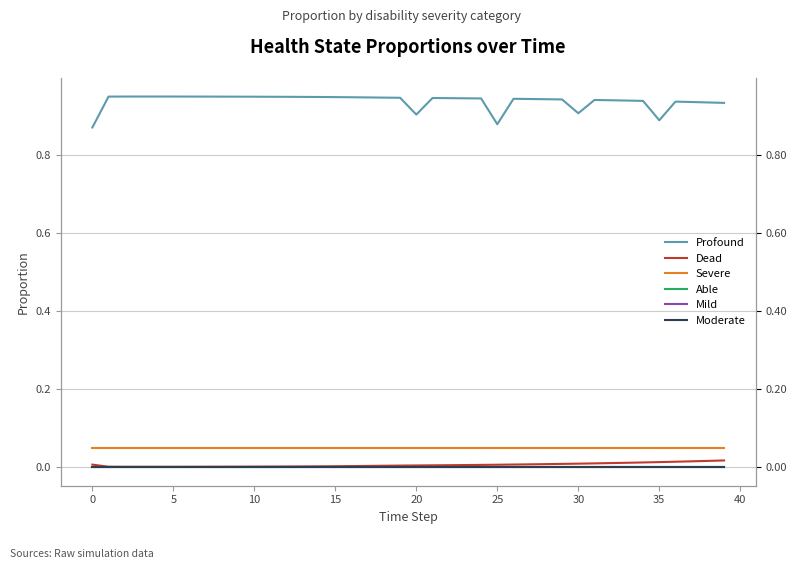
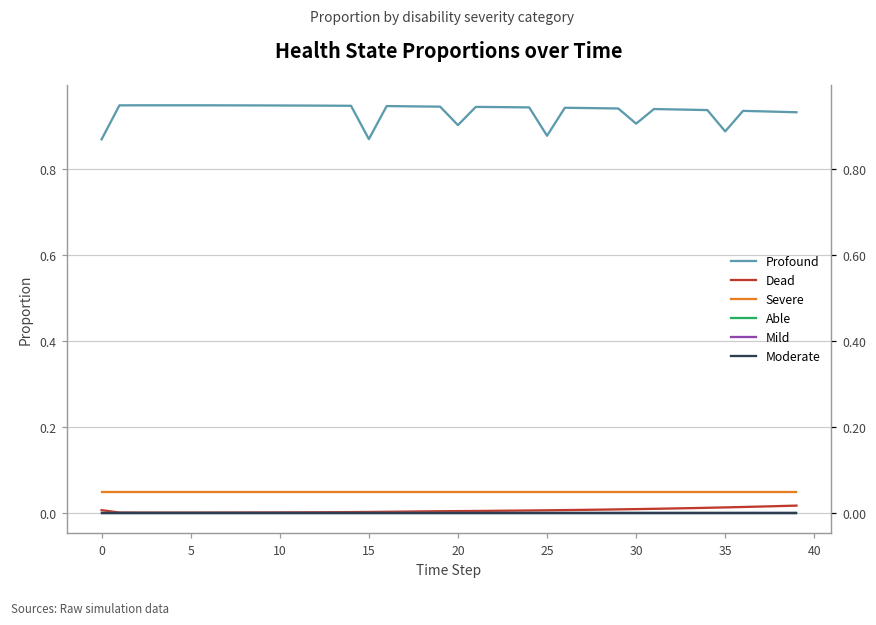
Profound, 15: 0.95 -> 0.87
